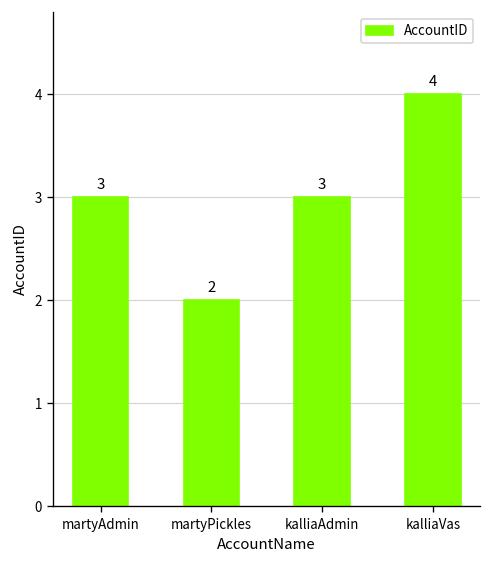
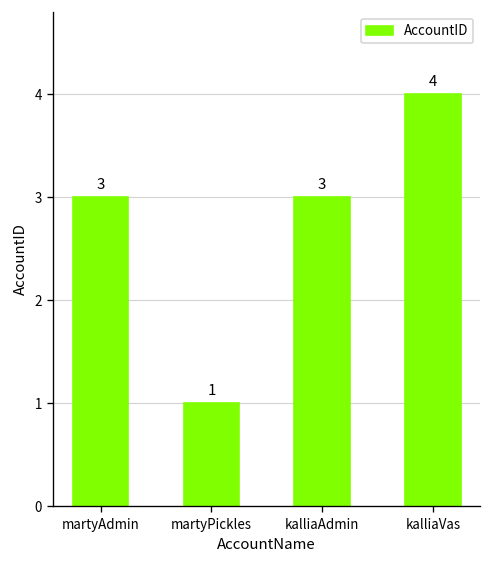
martyPickles: 2 -> 1
